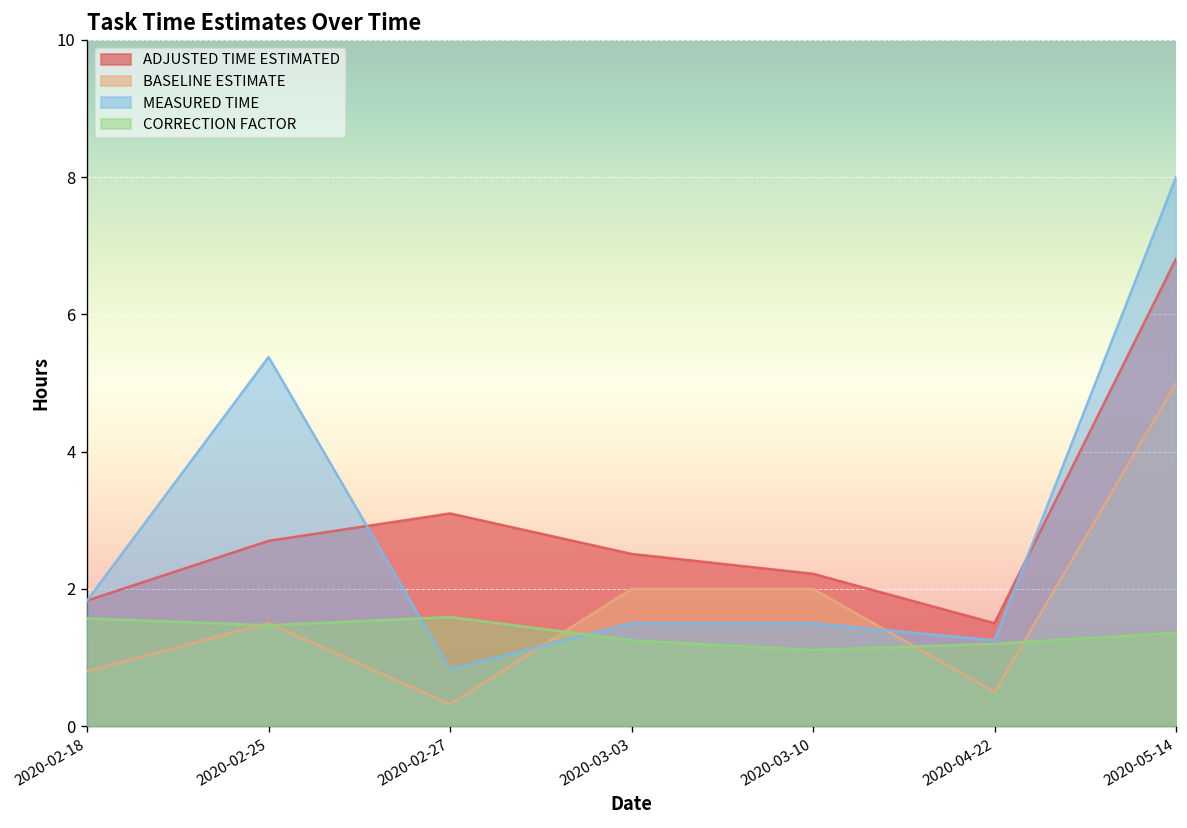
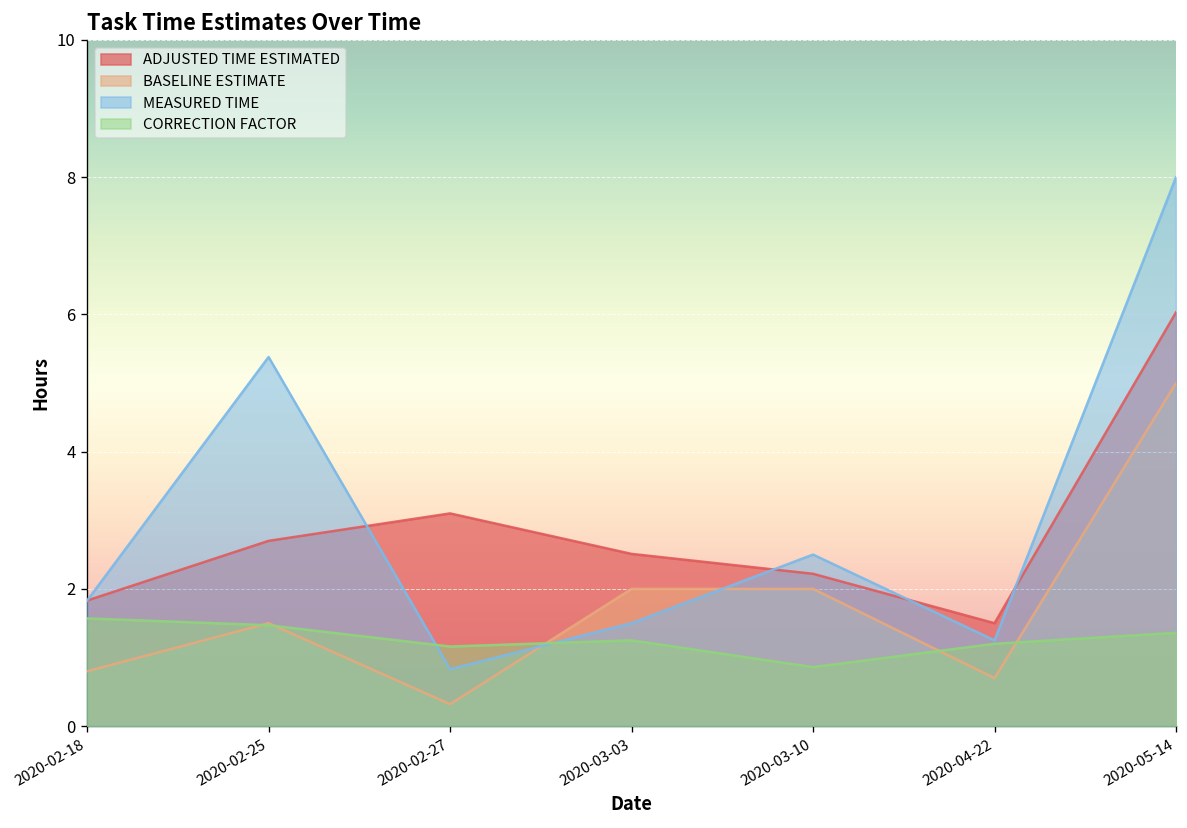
CORRECTION FACTOR, 2020-02-27: 1.6 -> 1.2
MEASURED TIME, 2020-03-10: 1.5 -> 2.5
CORRECTION FACTOR, 2020-03-10: 1.1 -> 0.9
BASELINE ESTIMATE, 2020-04-22: 0.5 -> 0.7
ADJUSTED TIME ESTIMATED, 2020-05-14: 6.8 -> 6.0
